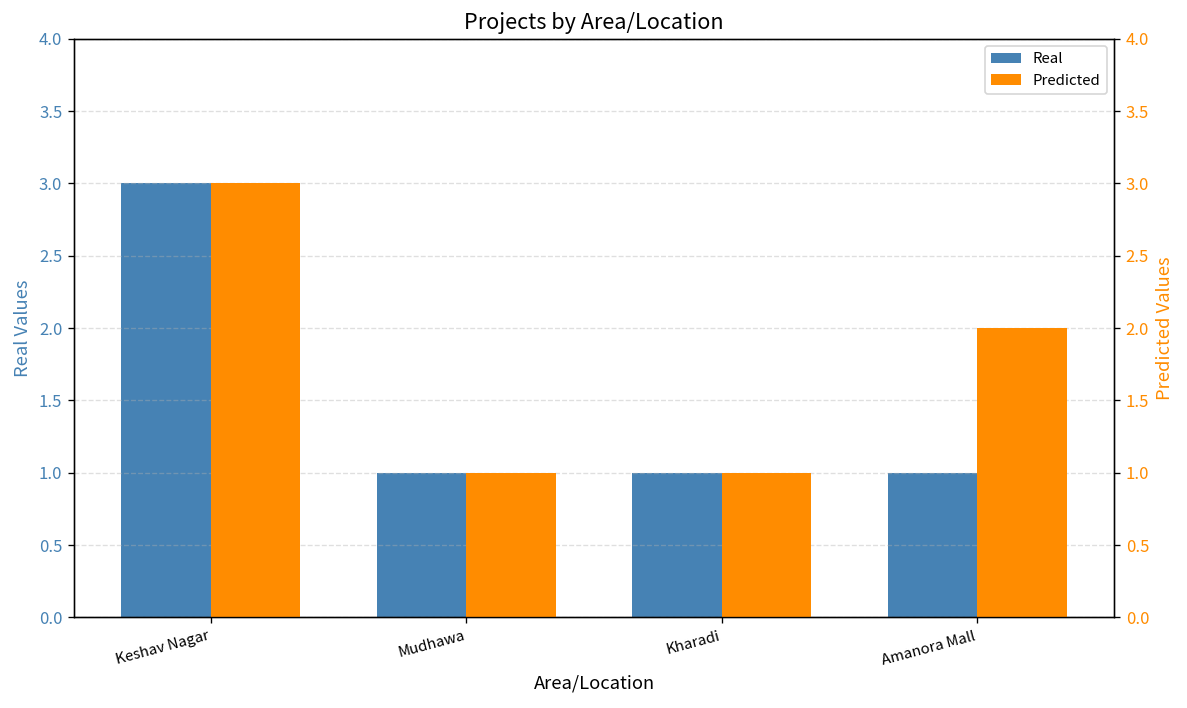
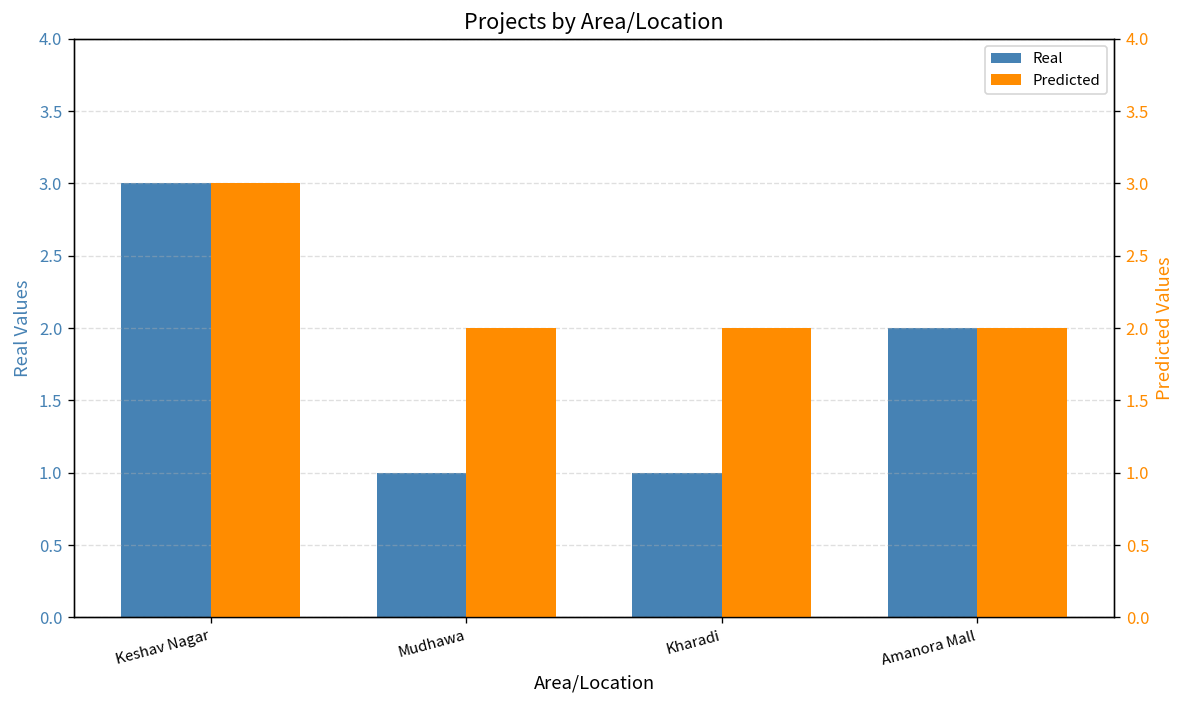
Real, Amanora Mall: 1 -> 2
Predicted, Mudhawa: 1 -> 2
Predicted, Kharadi: 1 -> 2
